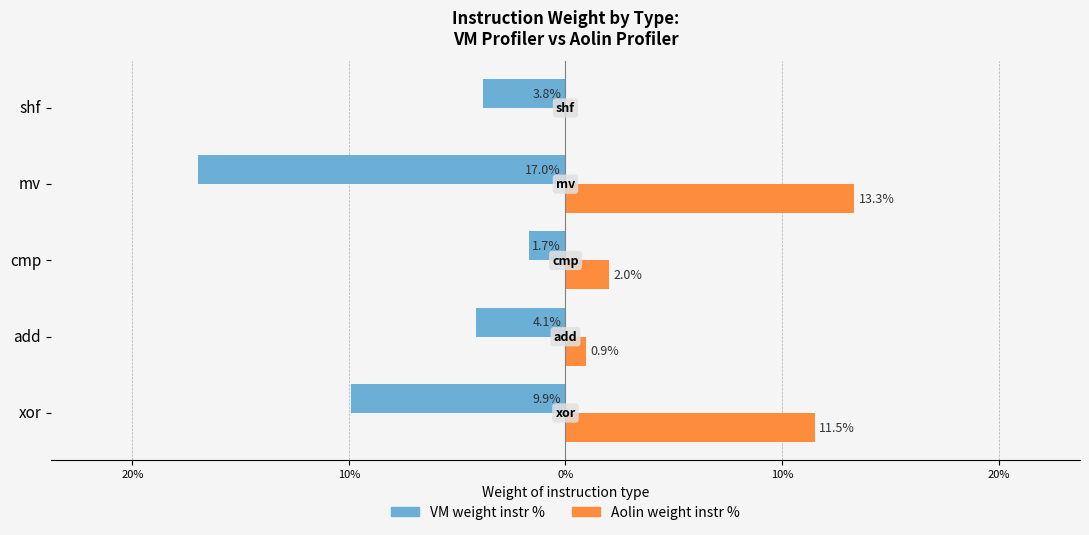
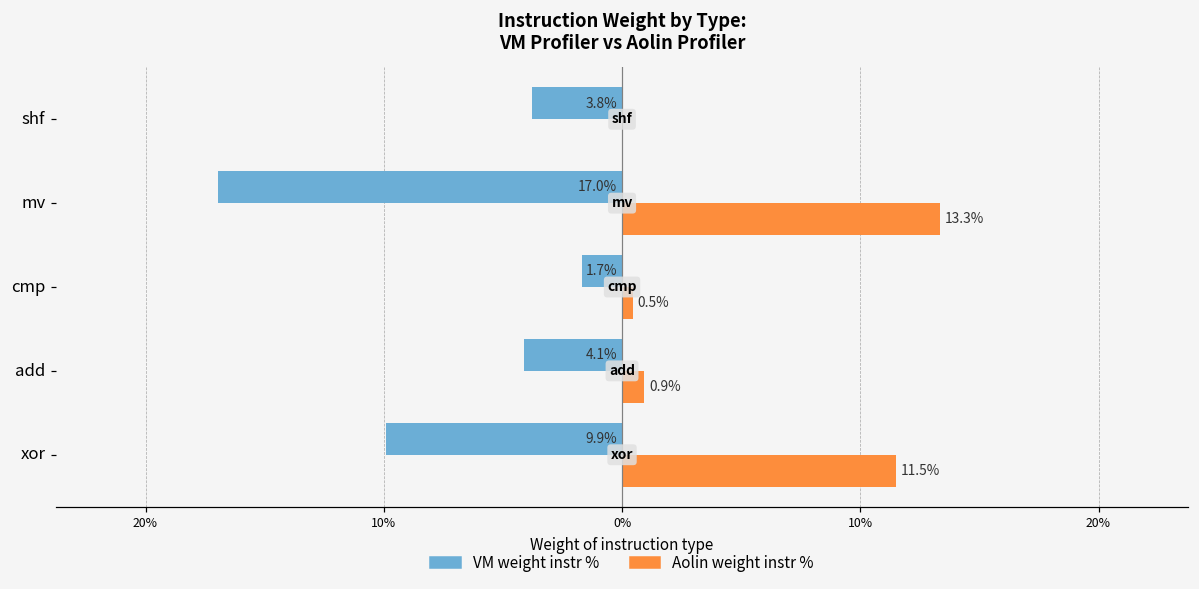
Aolin weight instr %, cmp: 2.0% -> 0.5%
